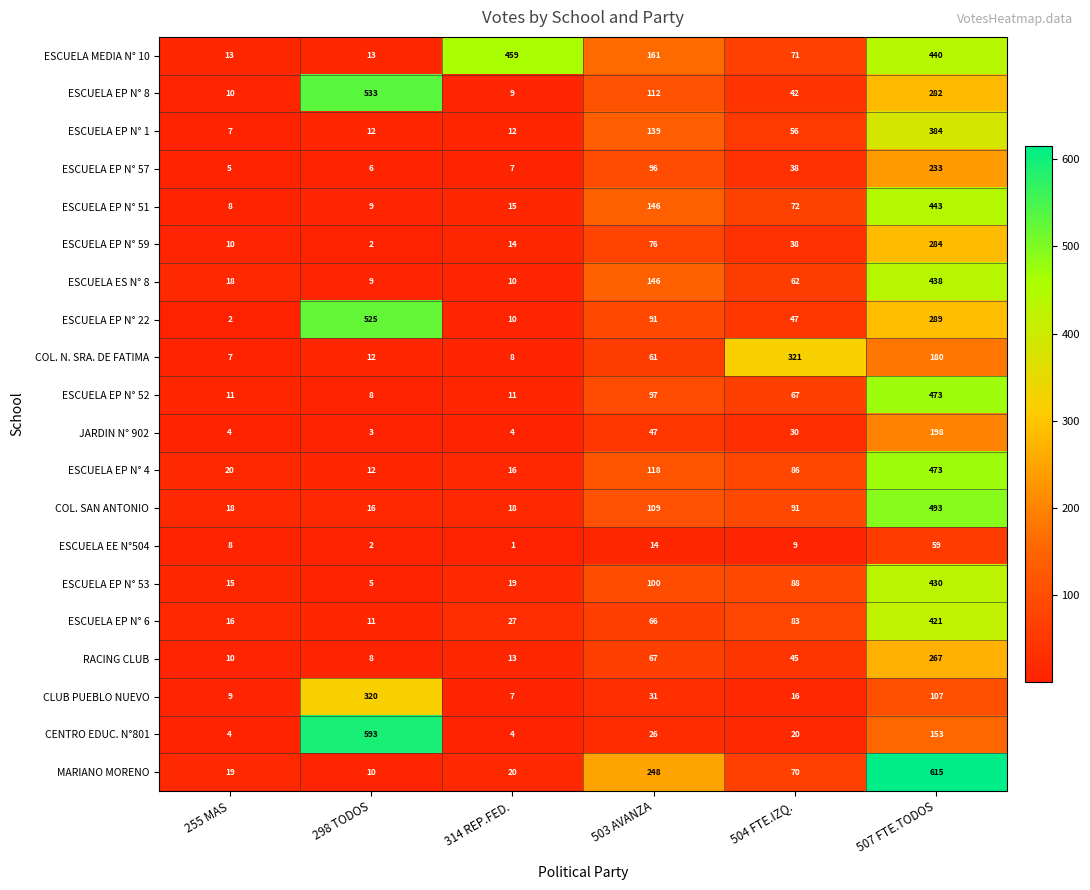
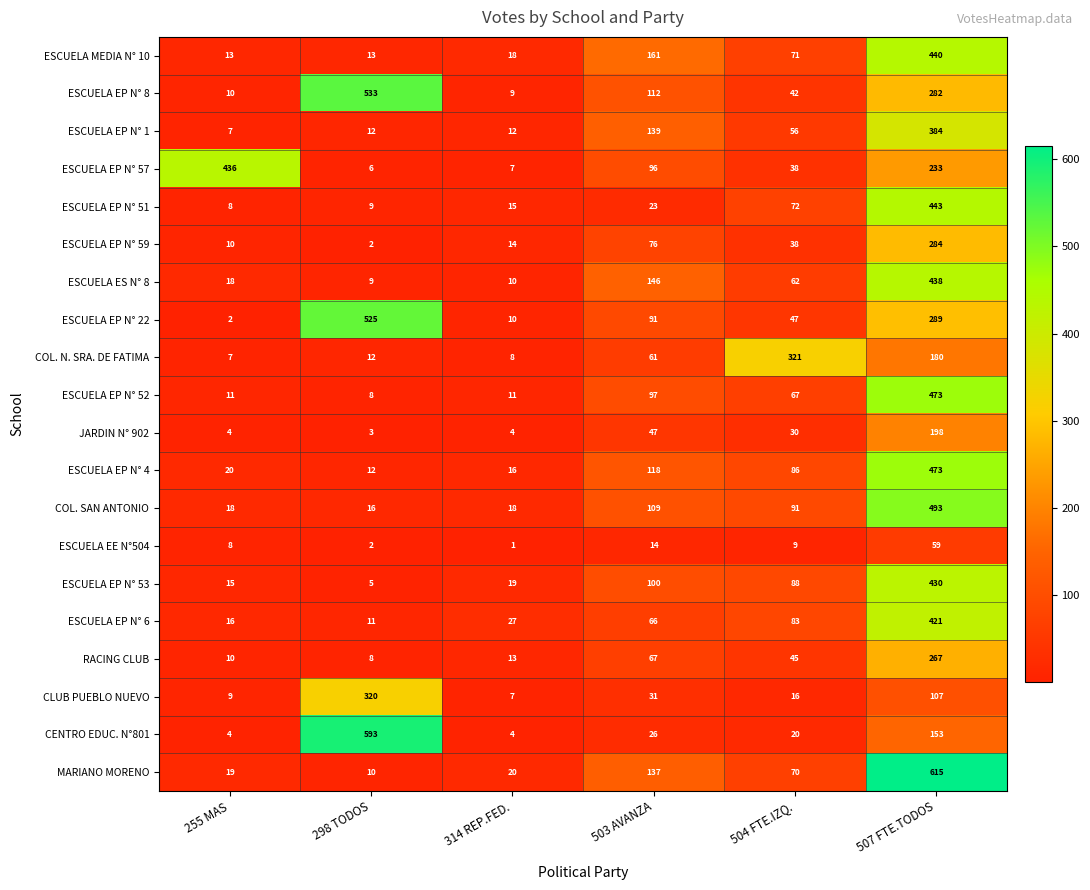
ESCUELA MEDIA N° 10, 314 REP.FED.: 459 -> 18
ESCUELA EP N° 57, 255 MAS: 5 -> 436
ESCUELA EP N° 51, 503 AVANZA: 146 -> 23
MARIANO MORENO, 503 AVANZA: 248 -> 137
